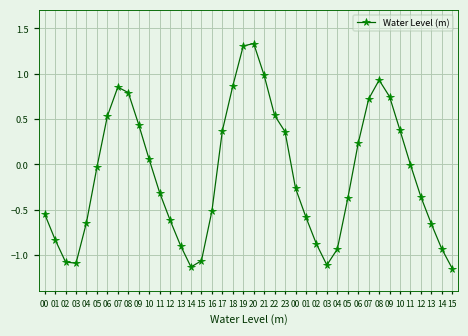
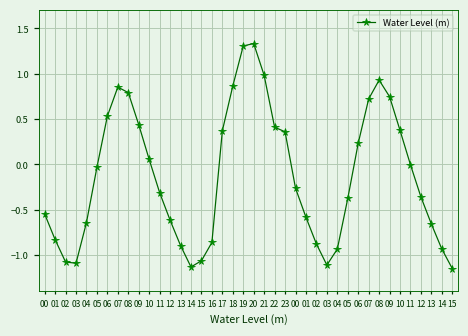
16: -0.5 -> -0.9
22: 0.5 -> 0.4
